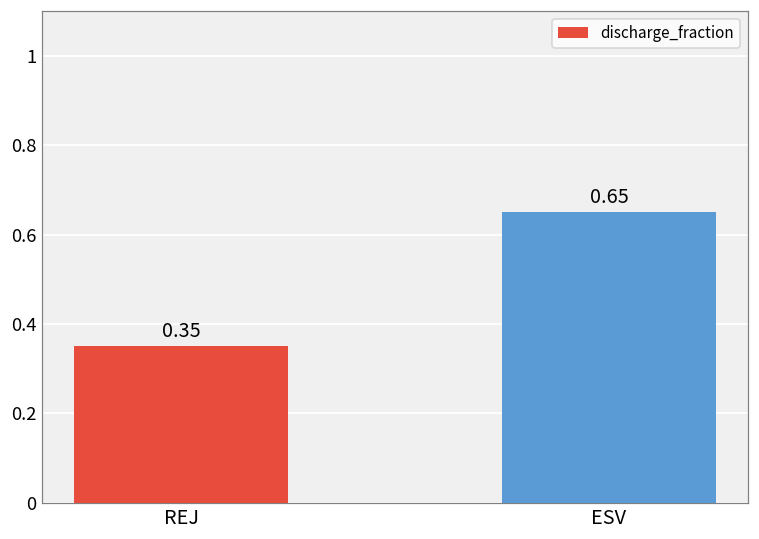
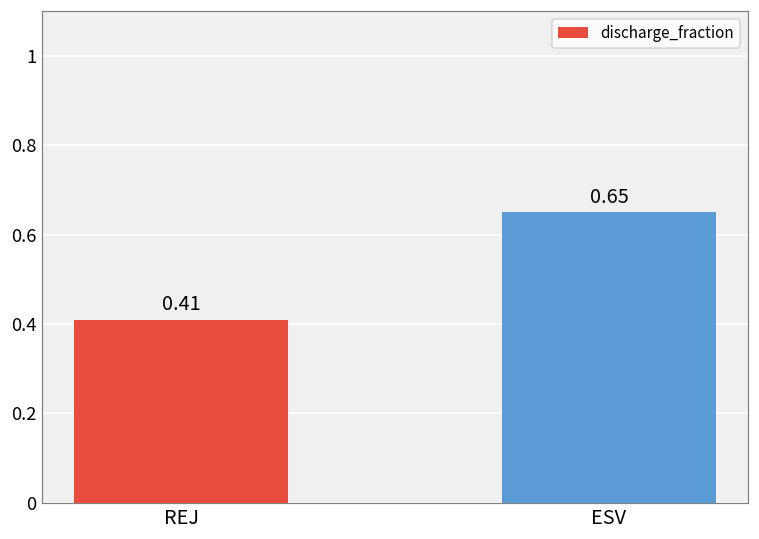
REJ: 0.35 -> 0.41
